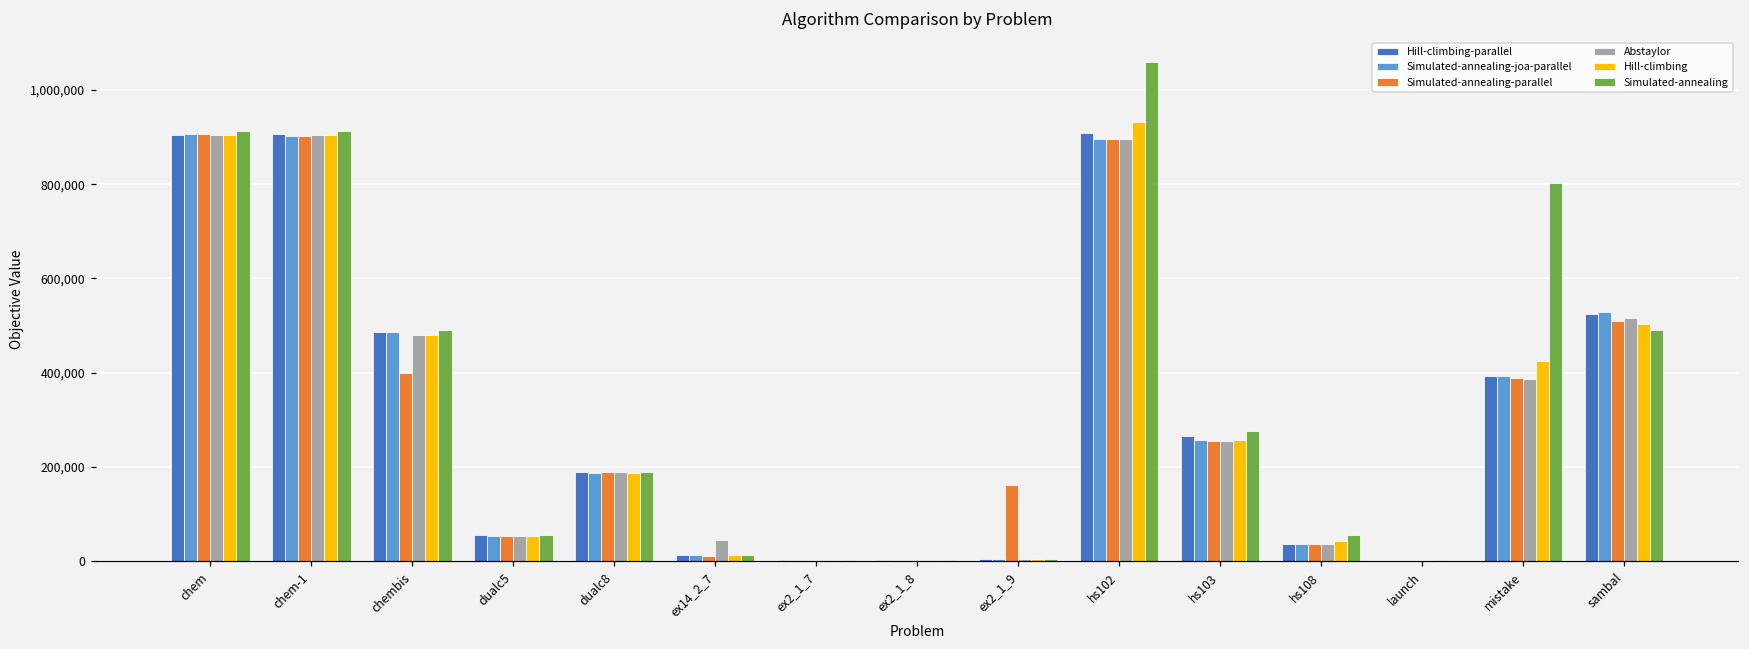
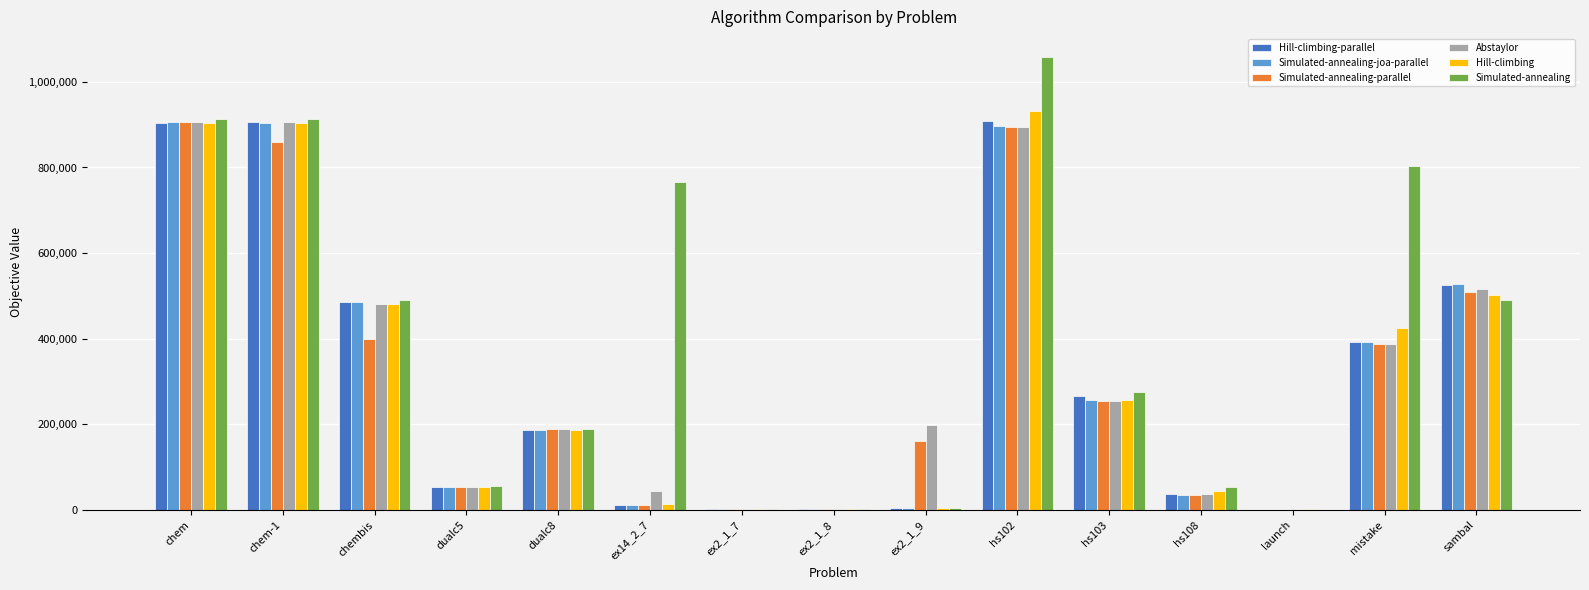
Simulated-annealing-parallel, chem-1: 900,000 -> 860,000
Simulated-annealing, ex14_2_7: 10,000 -> 770,000
Abstaylor, ex2_1_9: 10,000 -> 200,000
